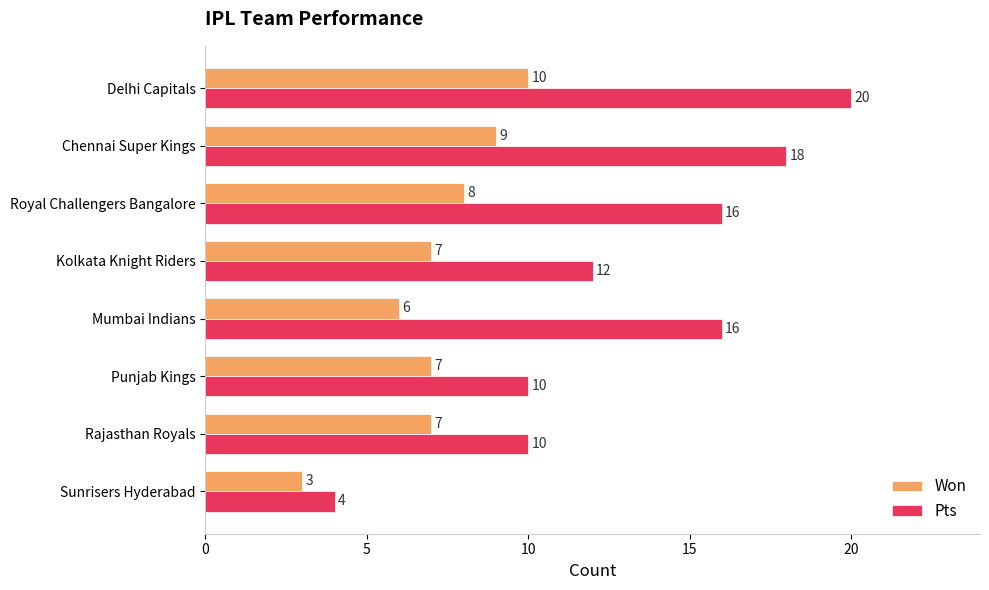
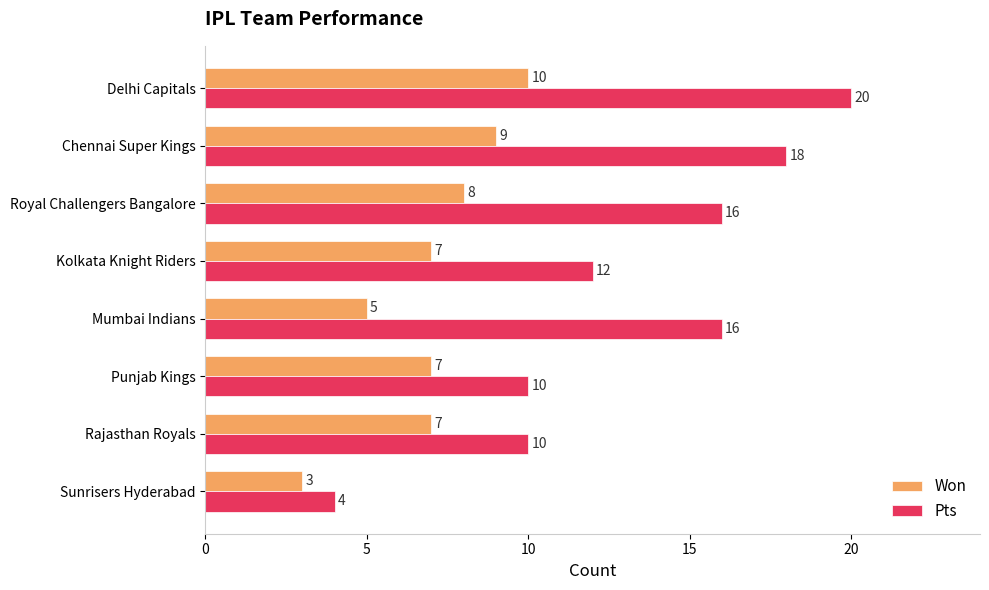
Won, Mumbai Indians: 6 -> 5
